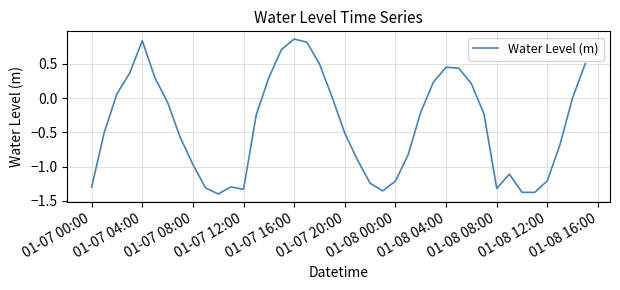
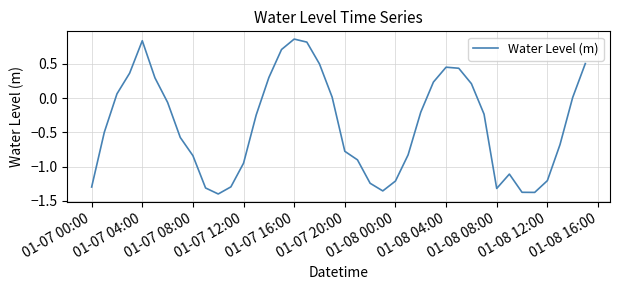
01-07 08:00: -1.0 -> -0.8
01-07 12:00: -1.3 -> -1.0
01-07 20:00: -0.5 -> -0.8
